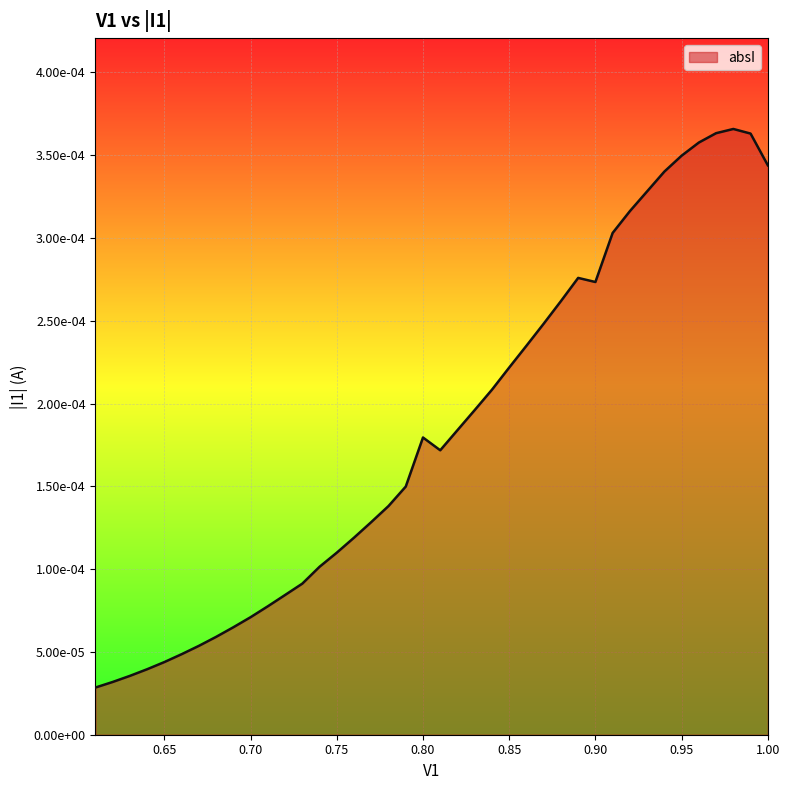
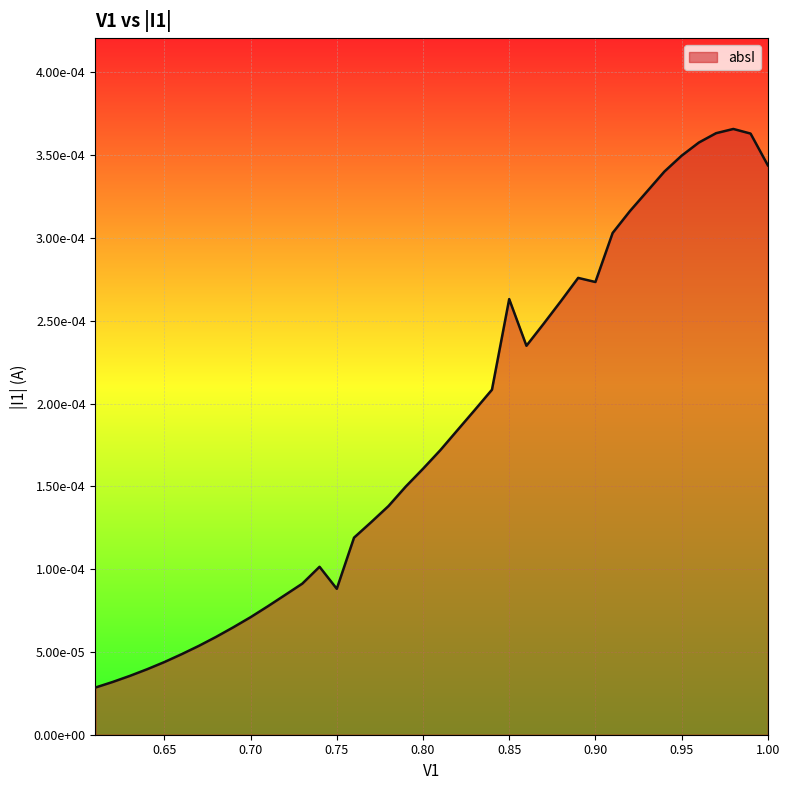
0.75: 0.000110 -> 0.000088
0.80: 0.000180 -> 0.000161
0.85: 0.000222 -> 0.000263
